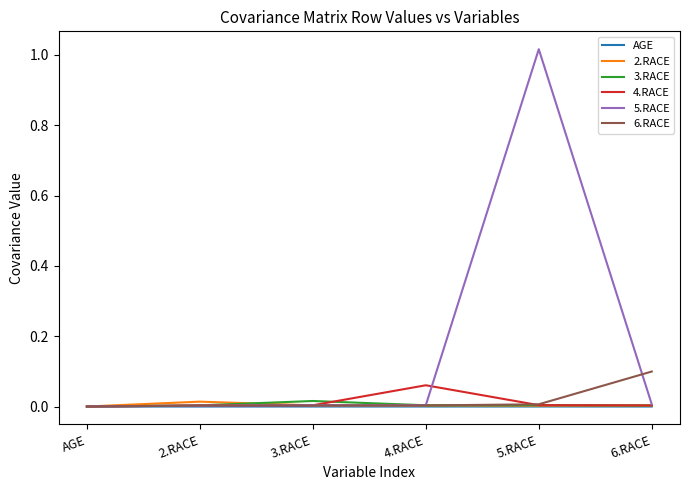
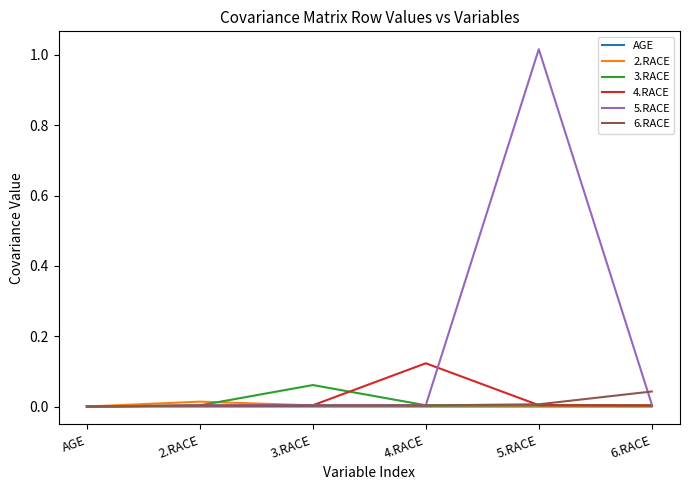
3.RACE, 3.RACE: 0.02 -> 0.06
4.RACE, 4.RACE: 0.06 -> 0.12
6.RACE, 6.RACE: 0.10 -> 0.04
